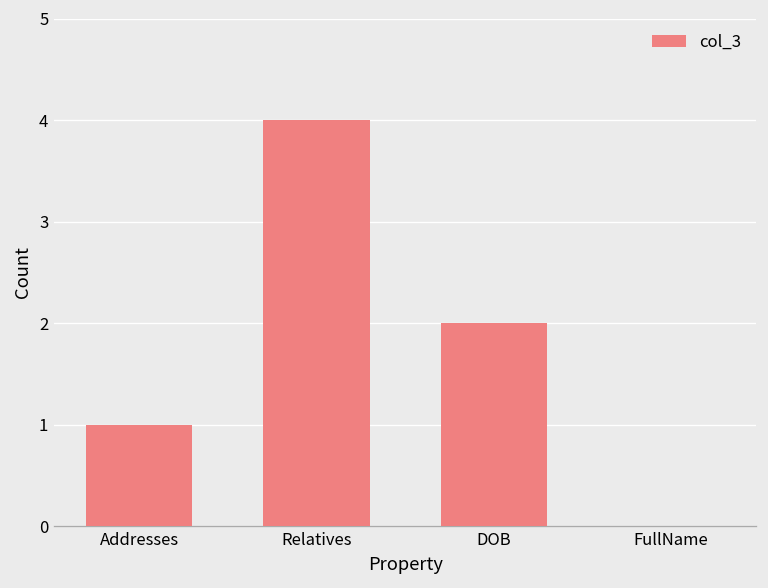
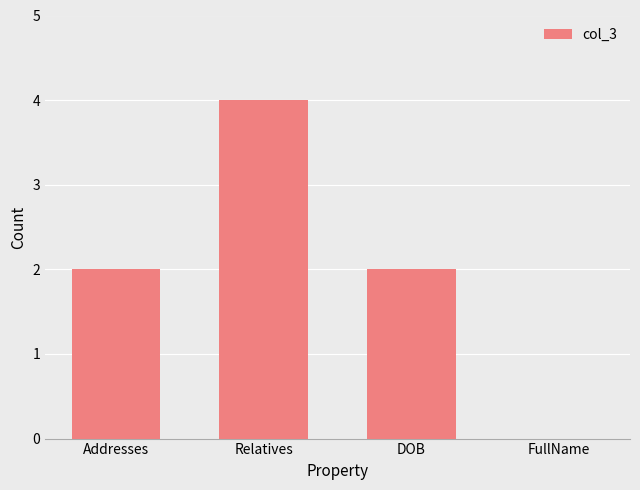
Addresses: 1 -> 2
